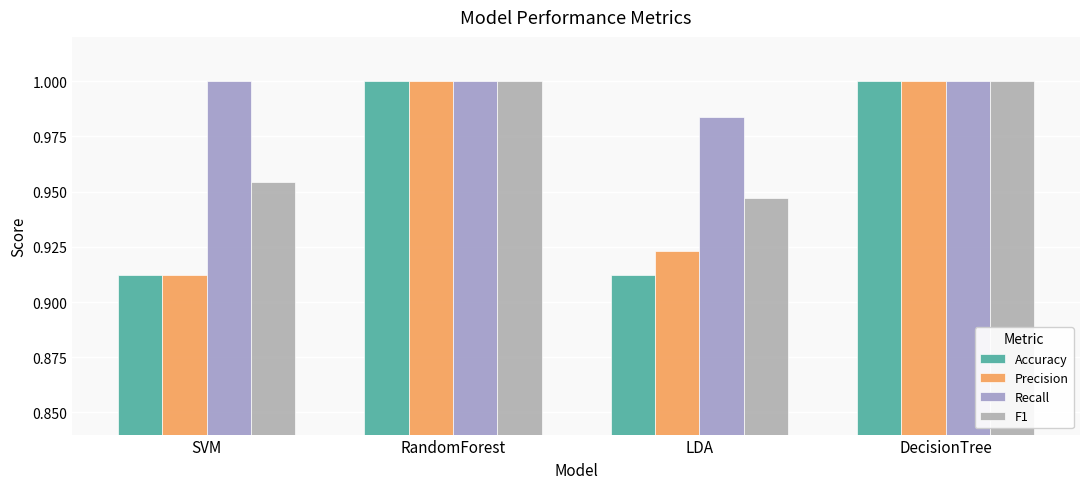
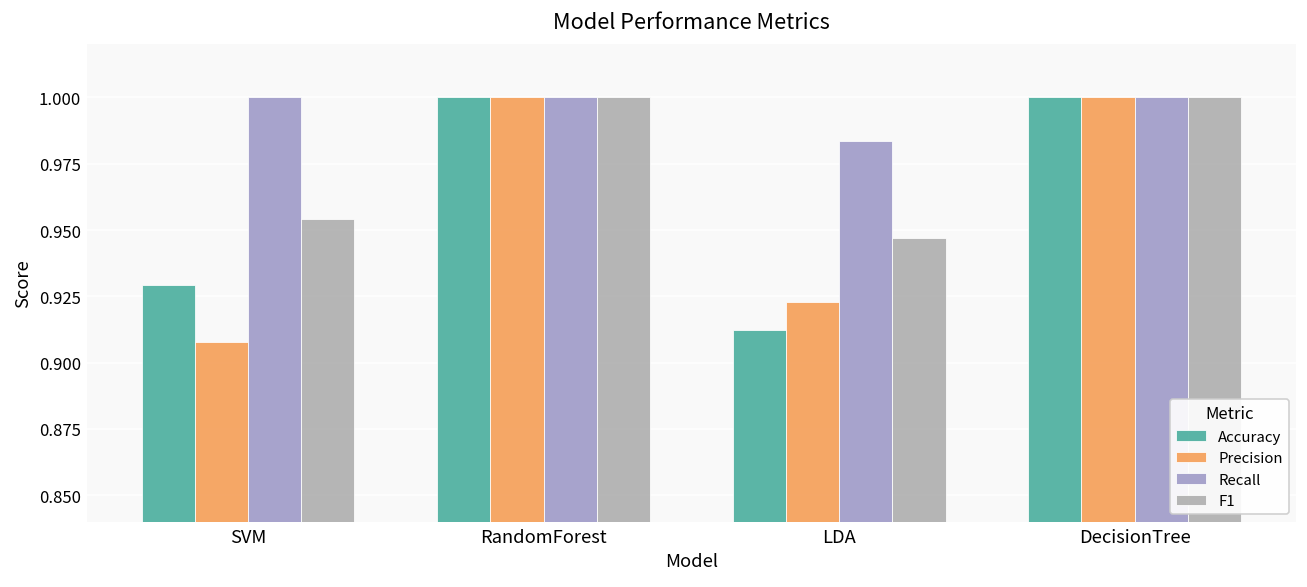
Accuracy, SVM: 0.912 -> 0.929
Precision, SVM: 0.912 -> 0.908
